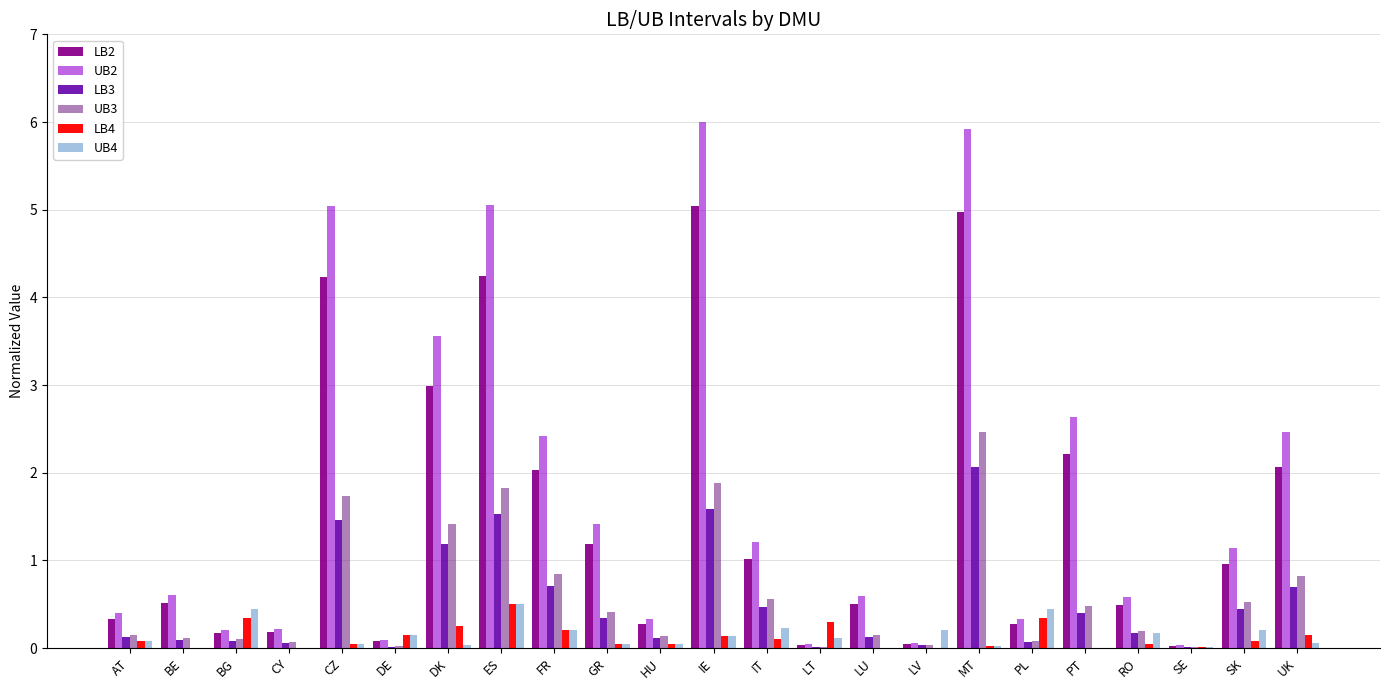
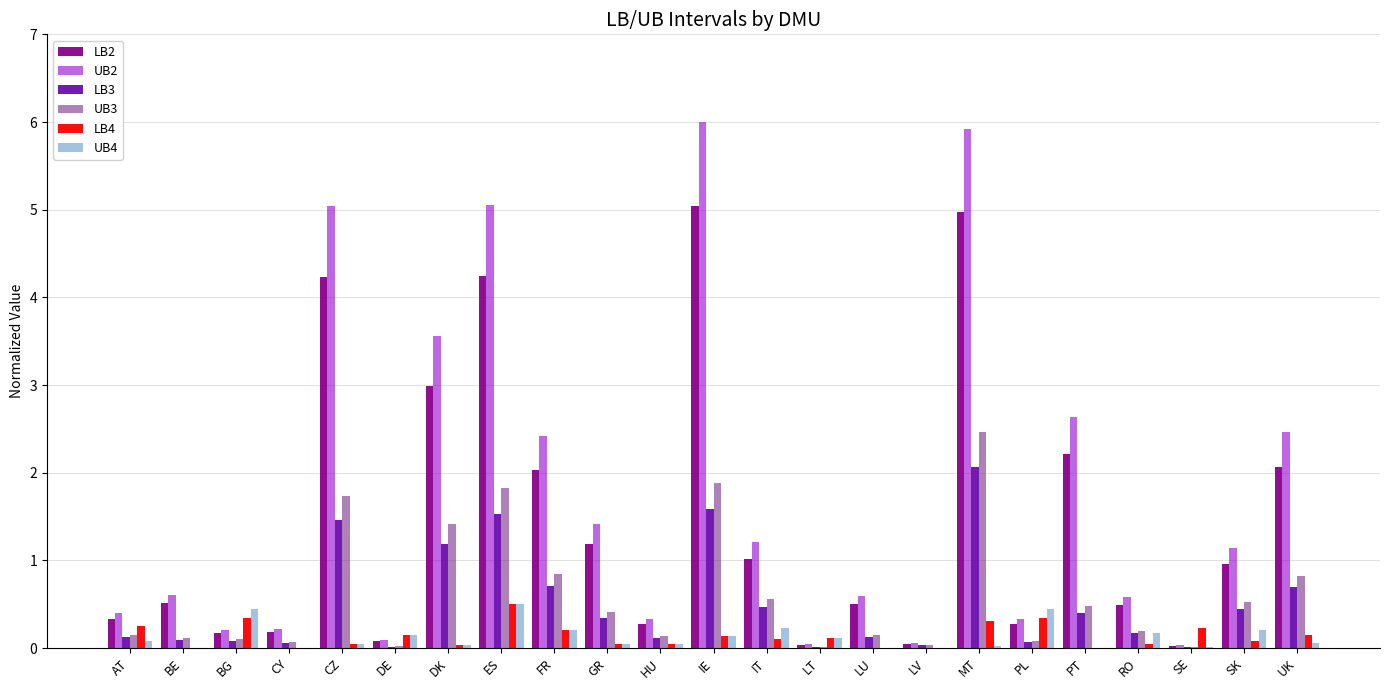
LB4, AT: 0.1 -> 0.3
LB4, DK: 0.3 -> 0.0
LB4, LT: 0.3 -> 0.1
UB4, LV: 0.2 -> 0.0
LB4, MT: 0.0 -> 0.3
LB4, SE: 0.0 -> 0.2
